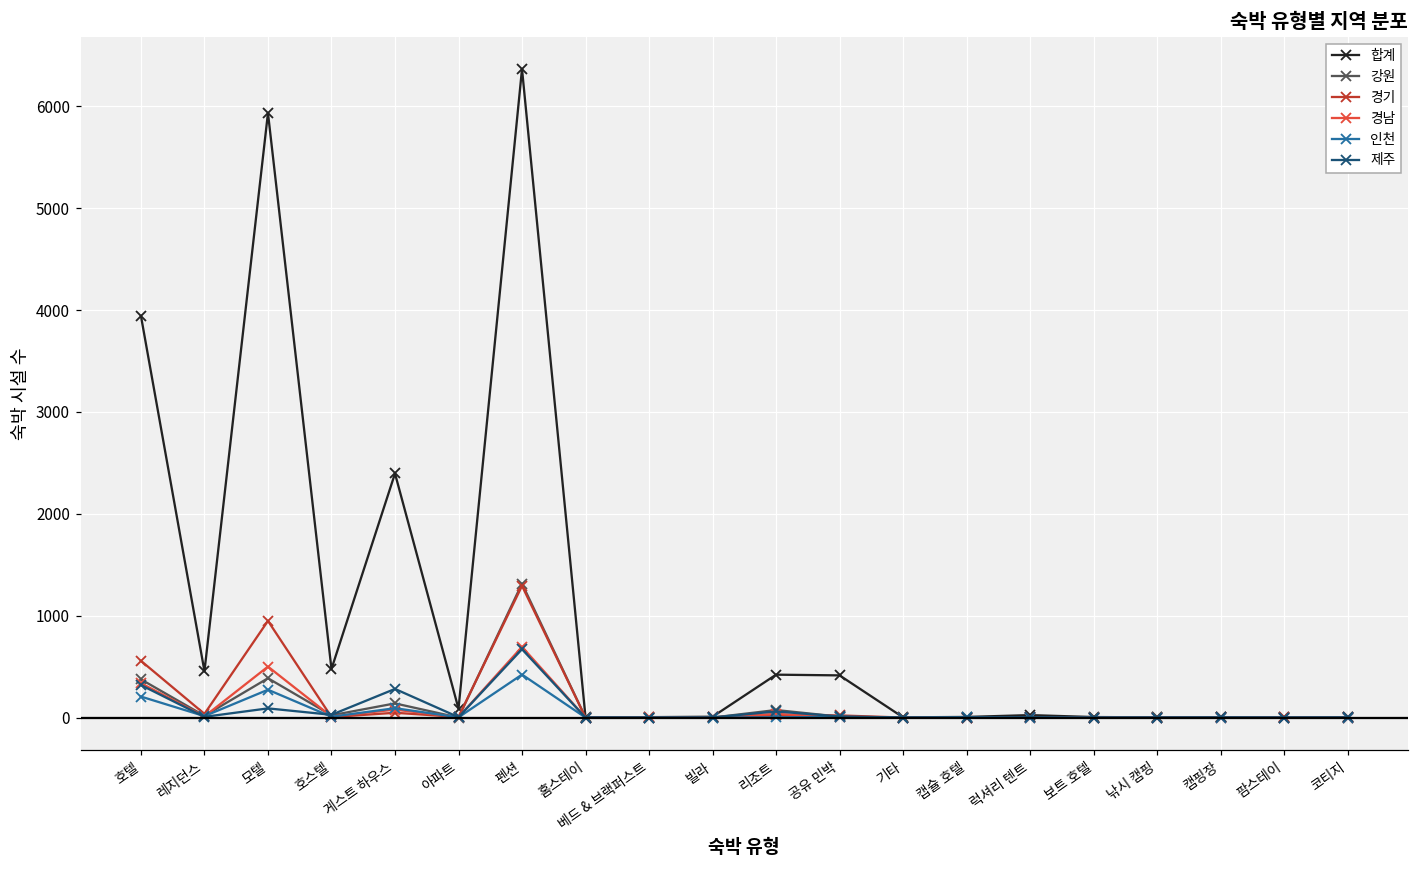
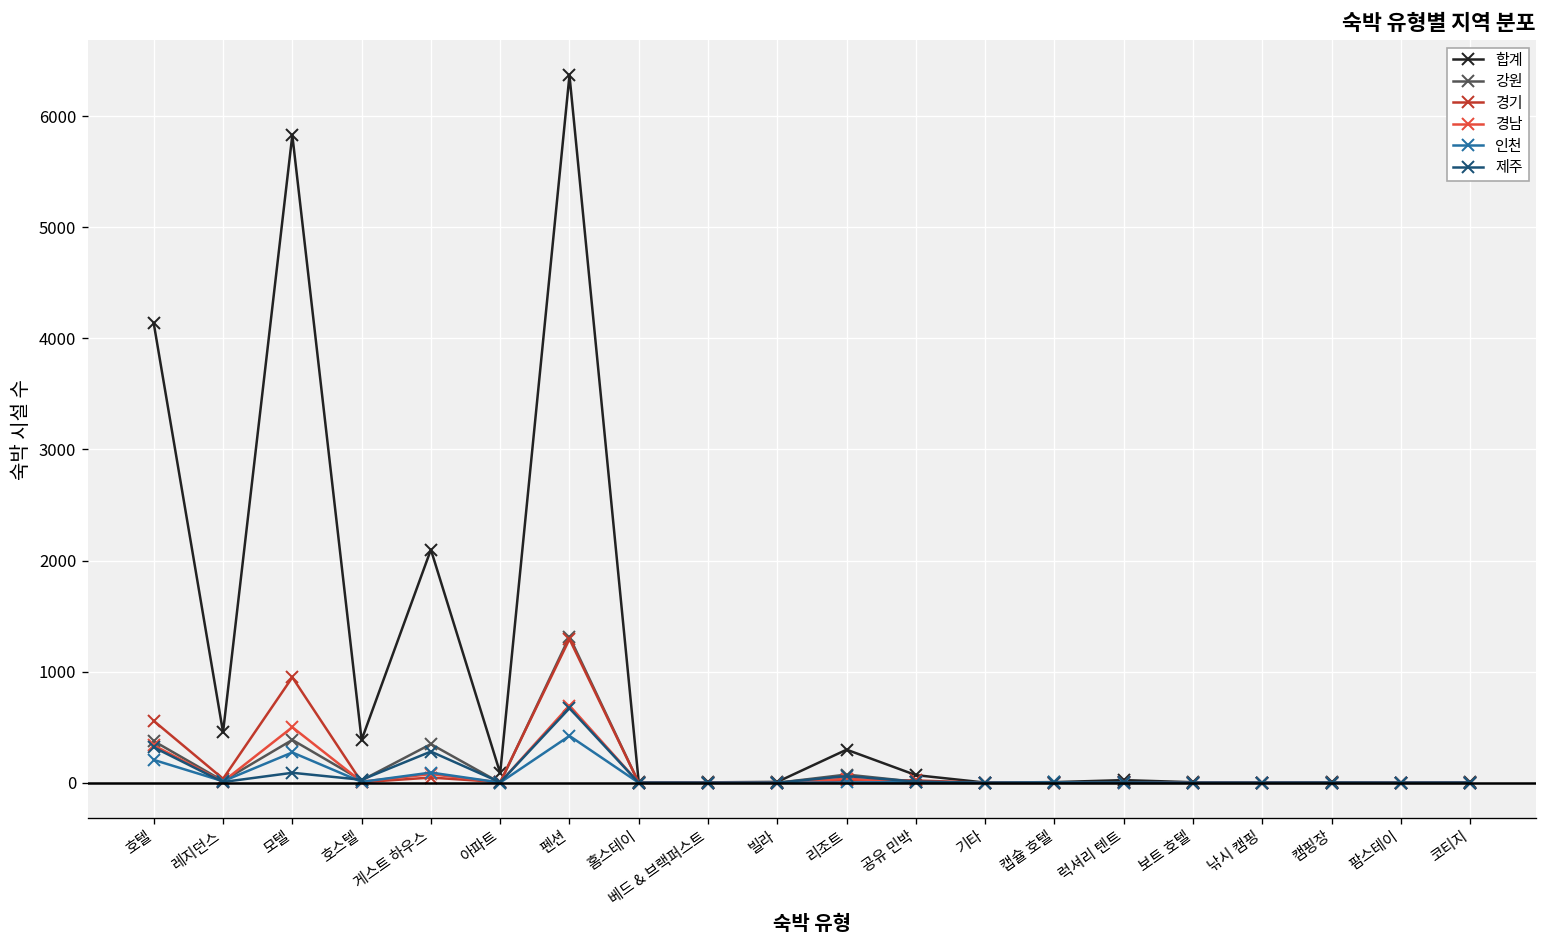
합계, 호텔: 3900 -> 4100
합계, 모텔: 5900 -> 5800
합계, 호스텔: 500 -> 400
합계, 게스트 하우스: 2400 -> 2100
강원, 게스트 하우스: 100 -> 300
합계, 리조트: 400 -> 300
합계, 공유 민박: 400 -> 100
